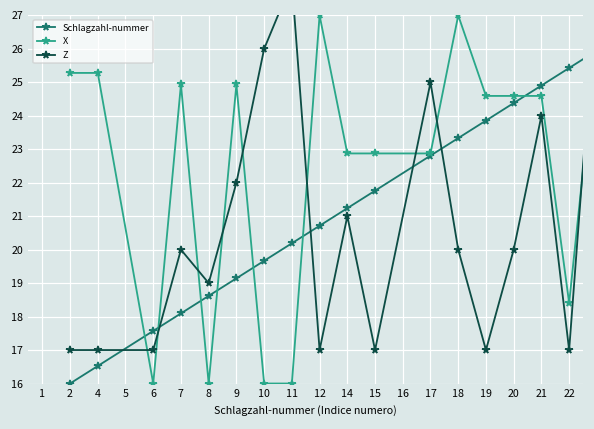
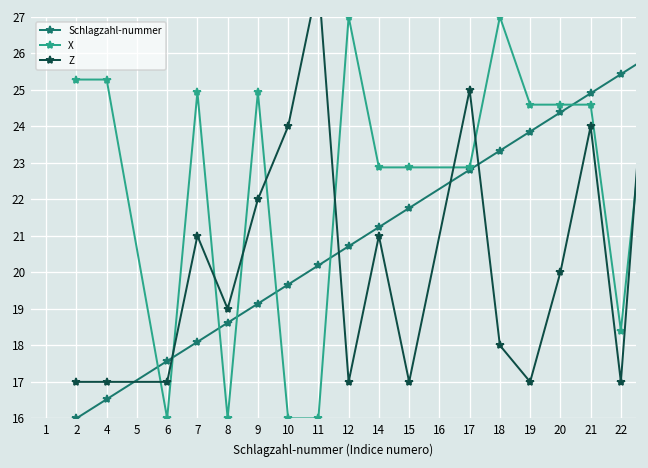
Z, 7: 20.0 -> 21.0
Z, 10: 26.0 -> 24.0
Z, 18: 20.0 -> 18.0
